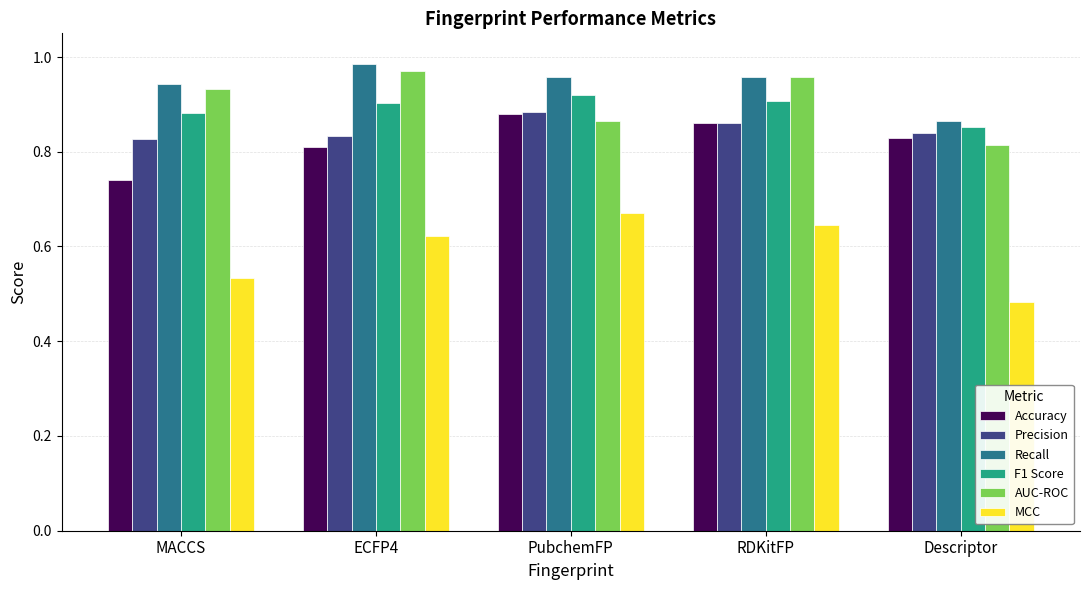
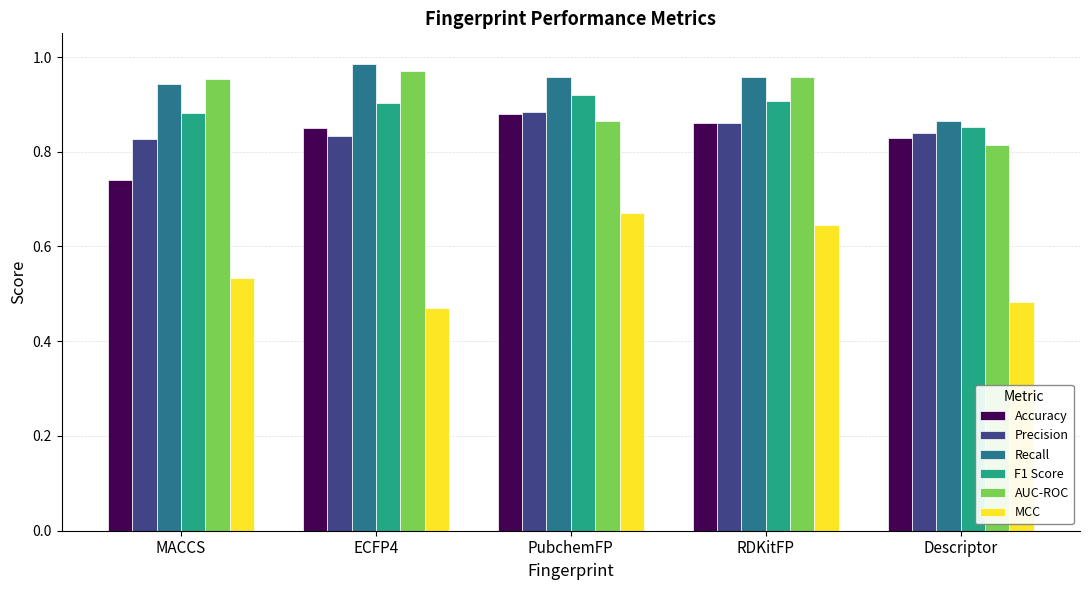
AUC-ROC, MACCS: 0.93 -> 0.95
Accuracy, ECFP4: 0.81 -> 0.85
MCC, ECFP4: 0.62 -> 0.47
